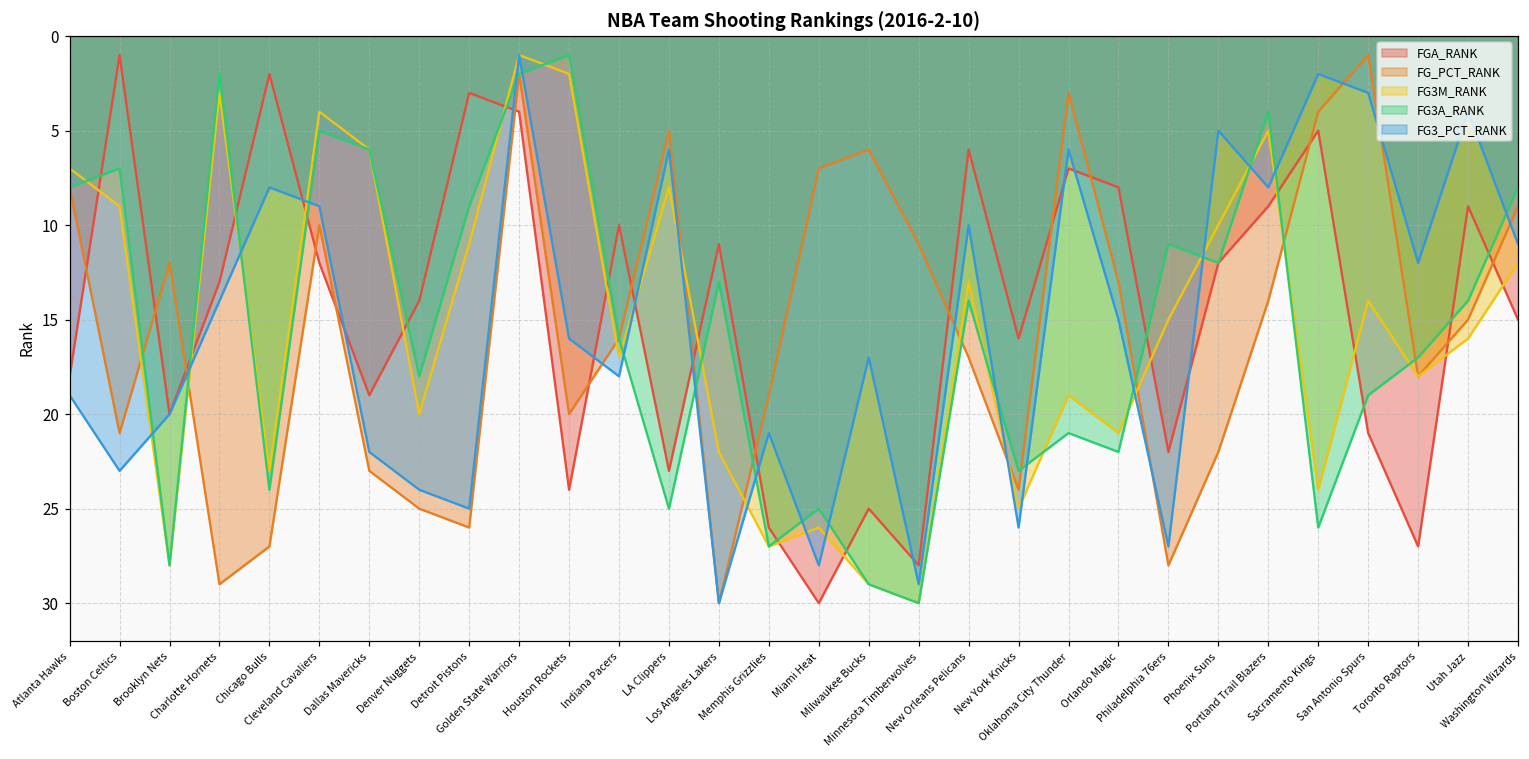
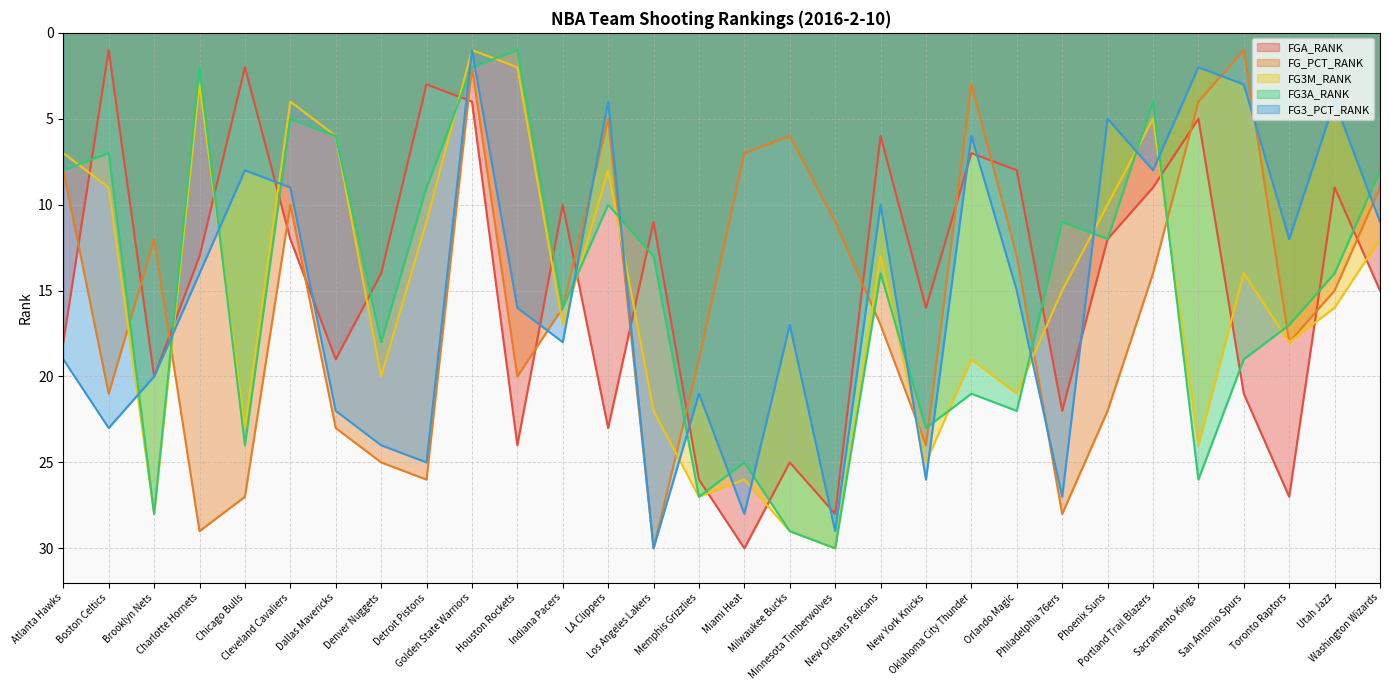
FG3A_RANK, LA Clippers: 25 -> 10
FG3_PCT_RANK, LA Clippers: 6 -> 4
